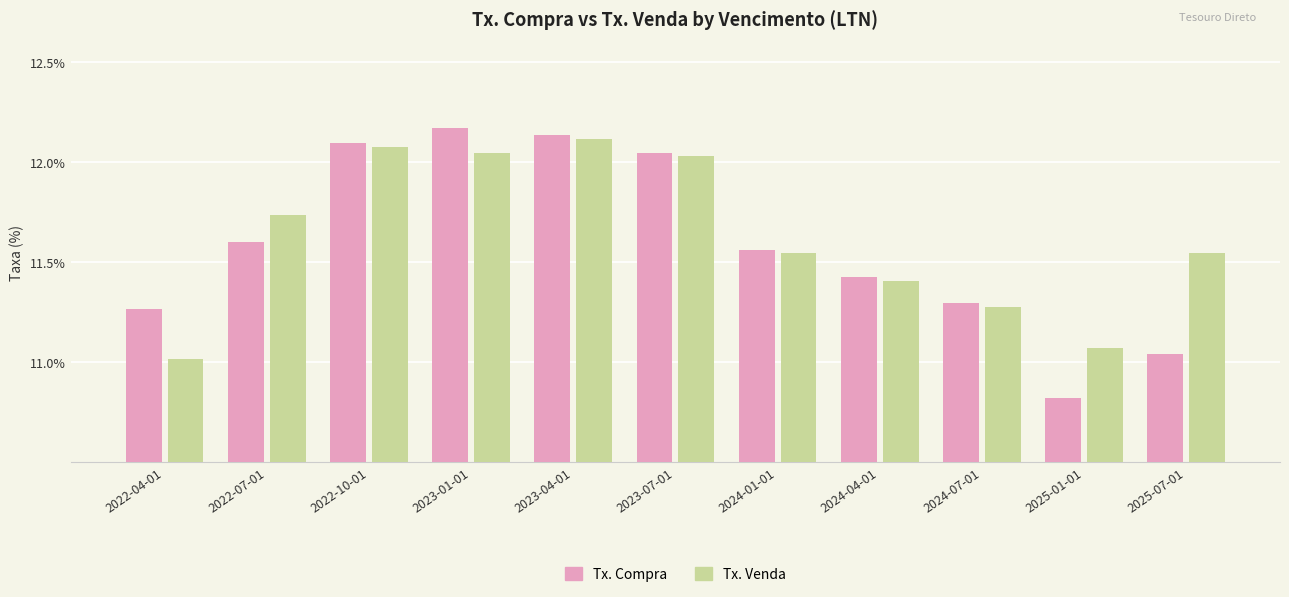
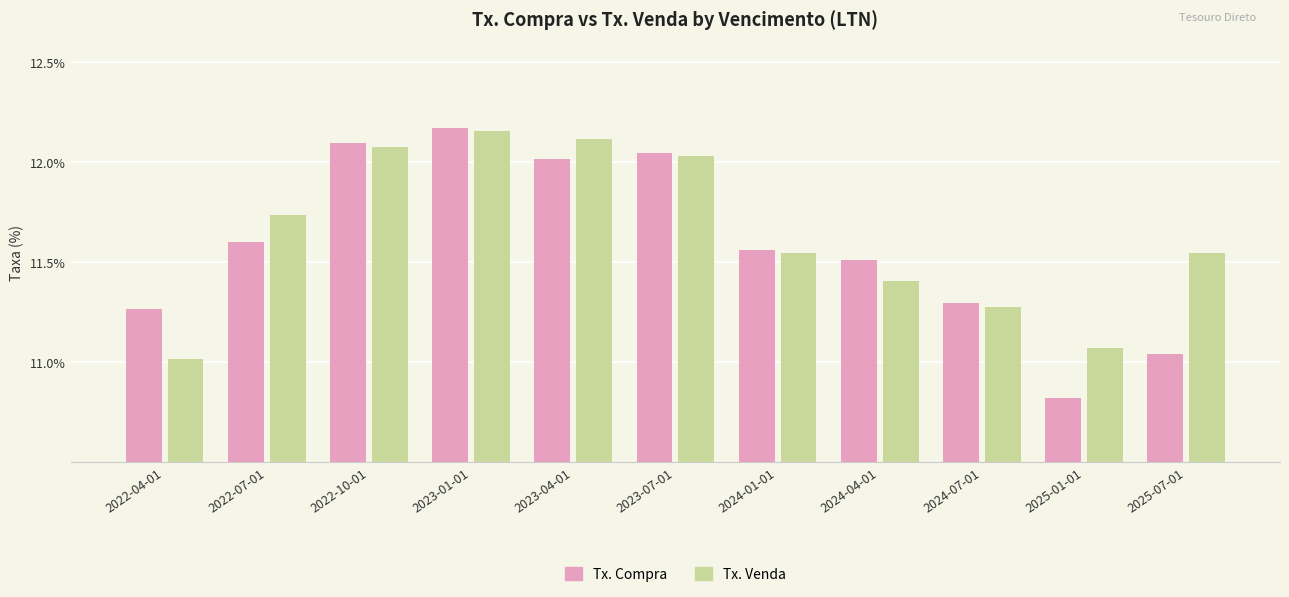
Tx. Venda, 2023-01-01: 12.05% -> 12.16%
Tx. Compra, 2023-04-01: 12.13% -> 12.02%
Tx. Compra, 2024-04-01: 11.43% -> 11.51%
